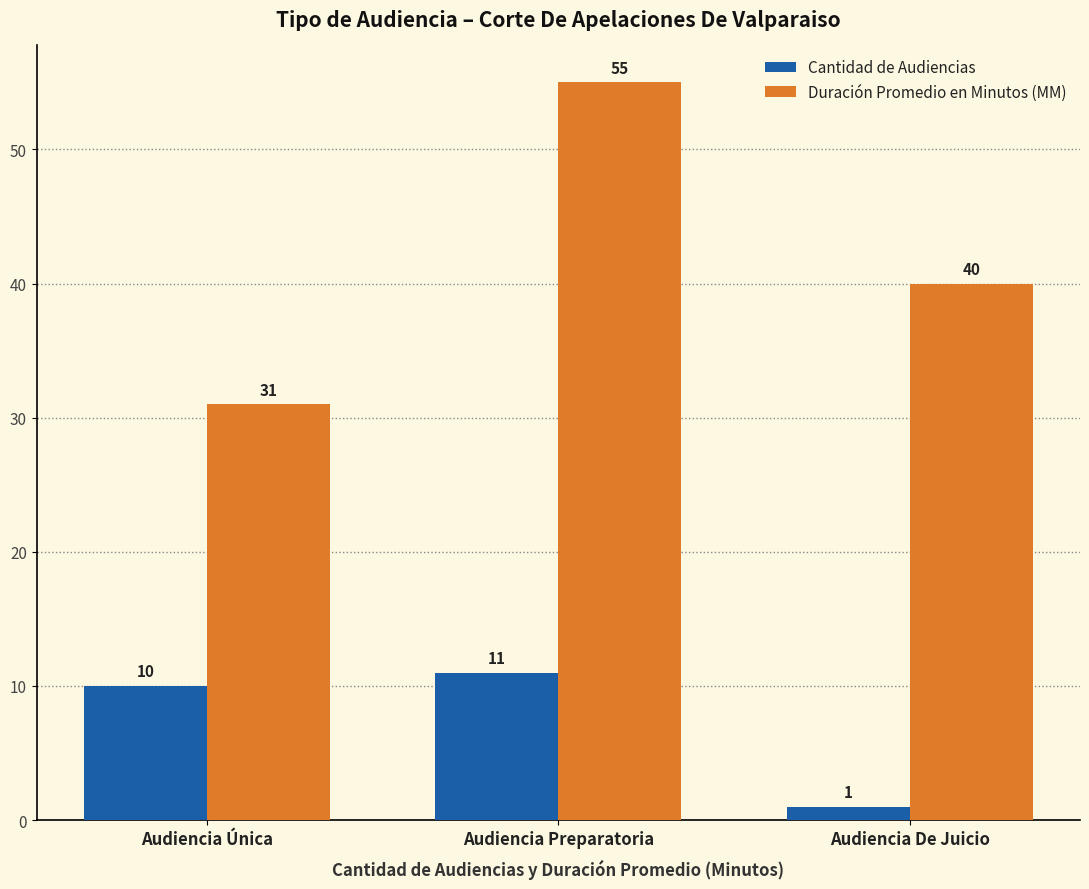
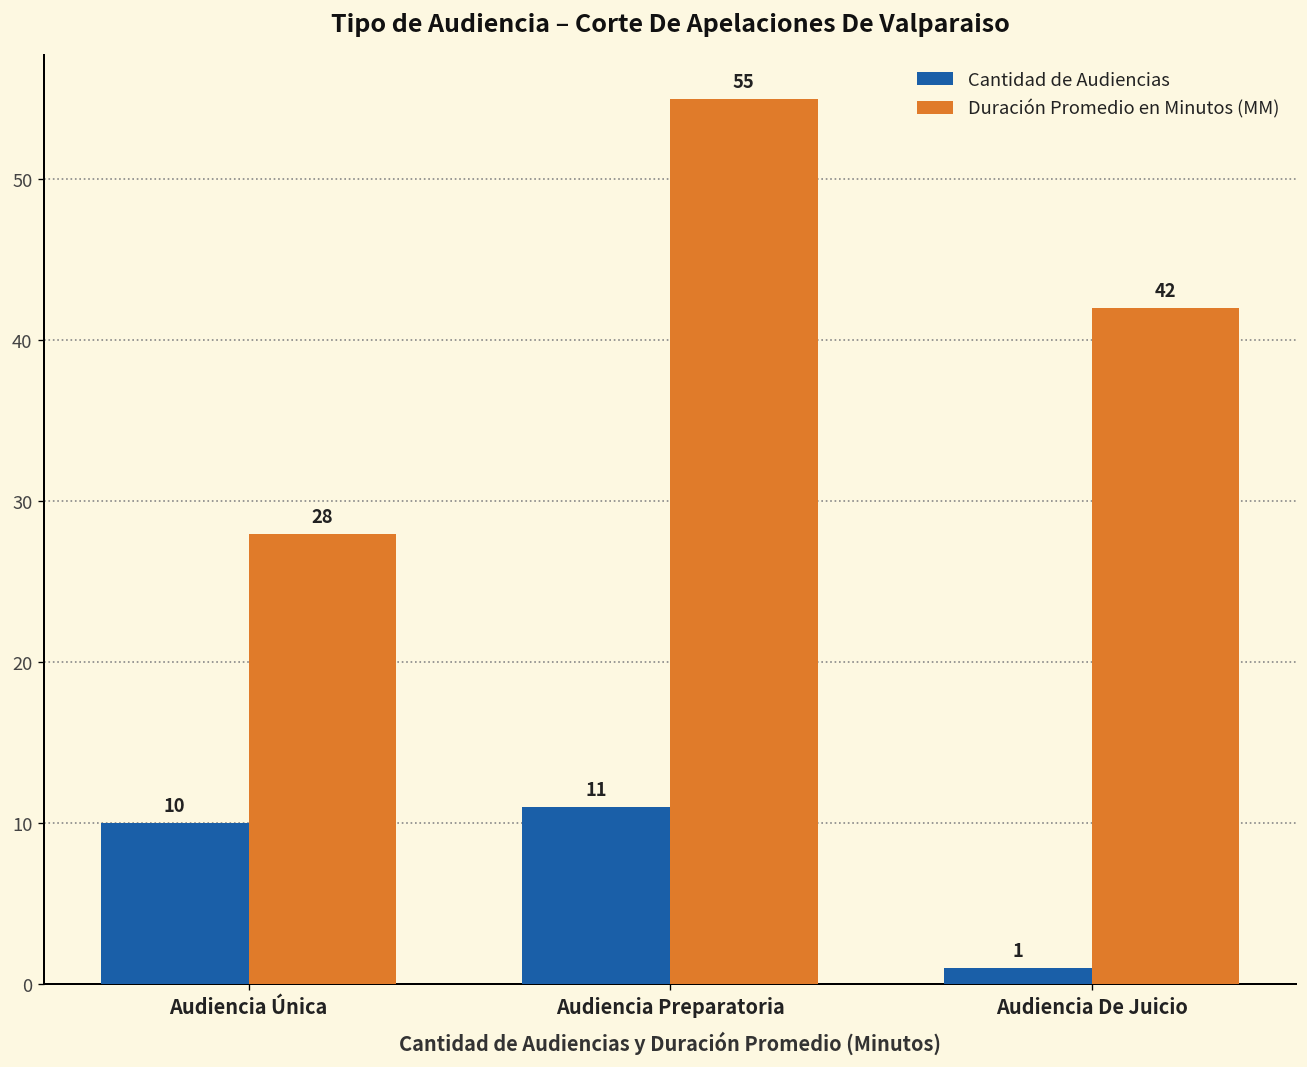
Duración Promedio en Minutos (MM), Audiencia Única: 31 -> 28
Duración Promedio en Minutos (MM), Audiencia De Juicio: 40 -> 42
